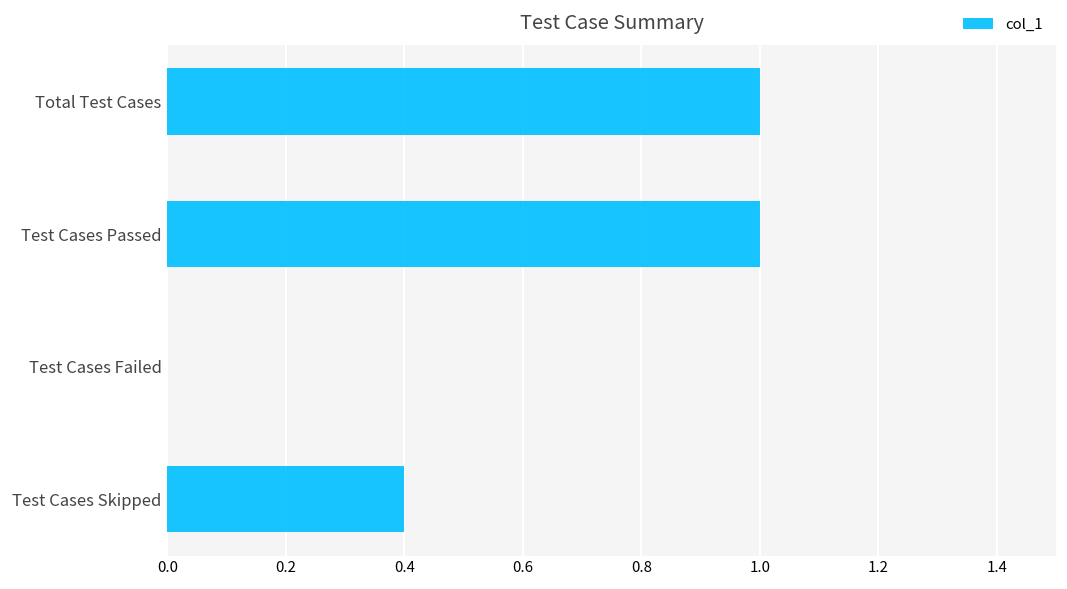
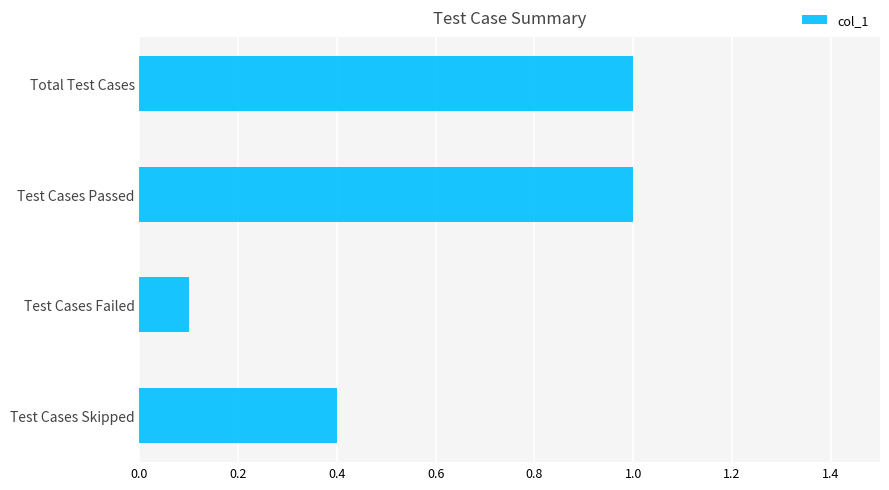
Test Cases Failed: 0.0 -> 0.1
